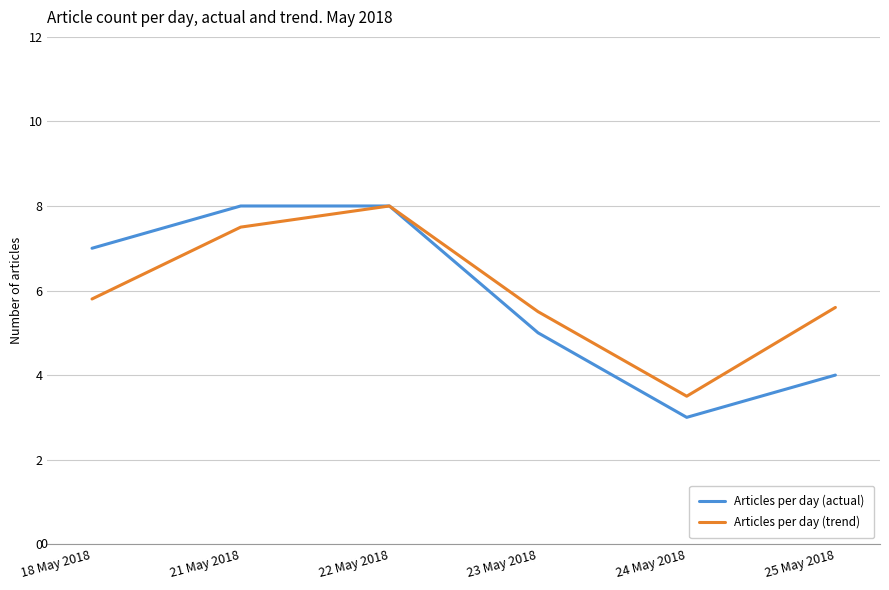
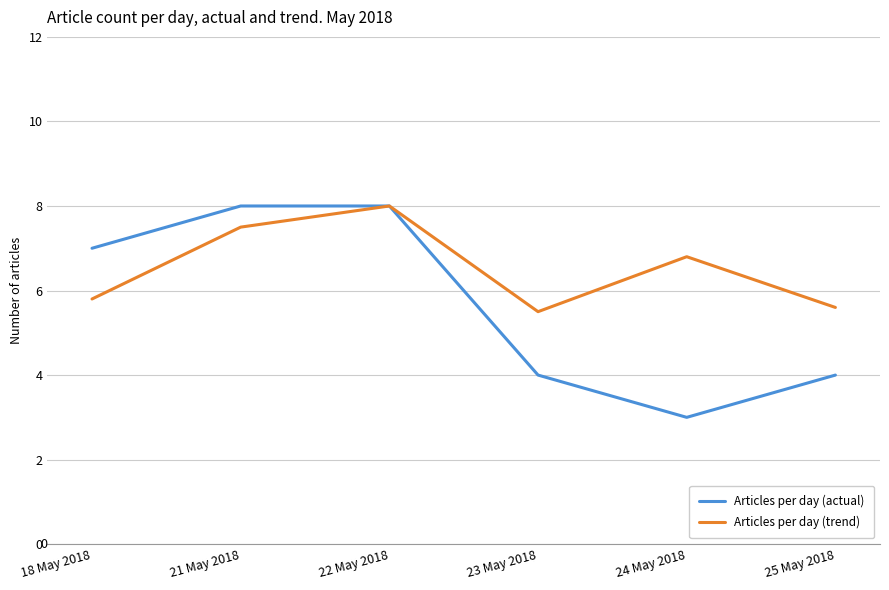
Articles per day (actual), 23 May 2018: 5 -> 4
Articles per day (trend), 24 May 2018: 3.5 -> 6.8
